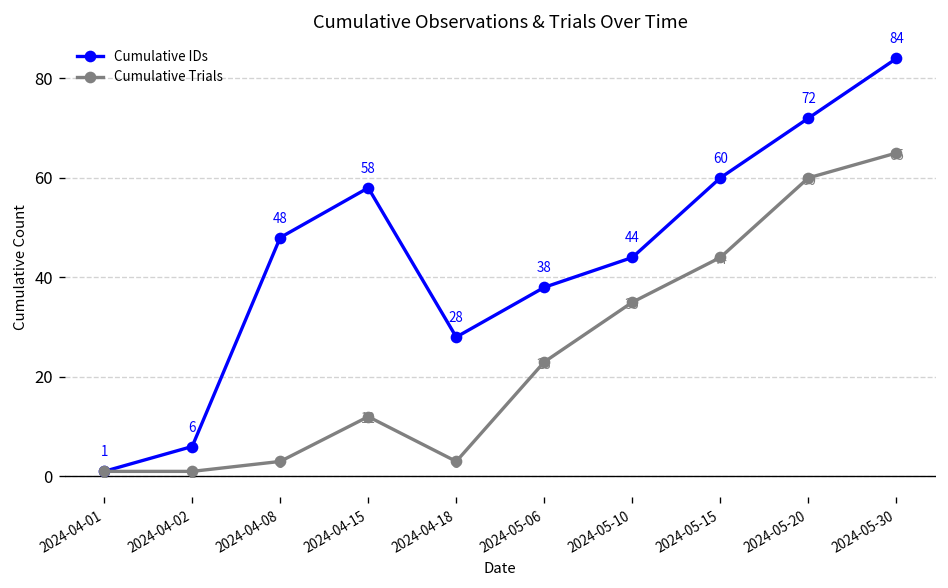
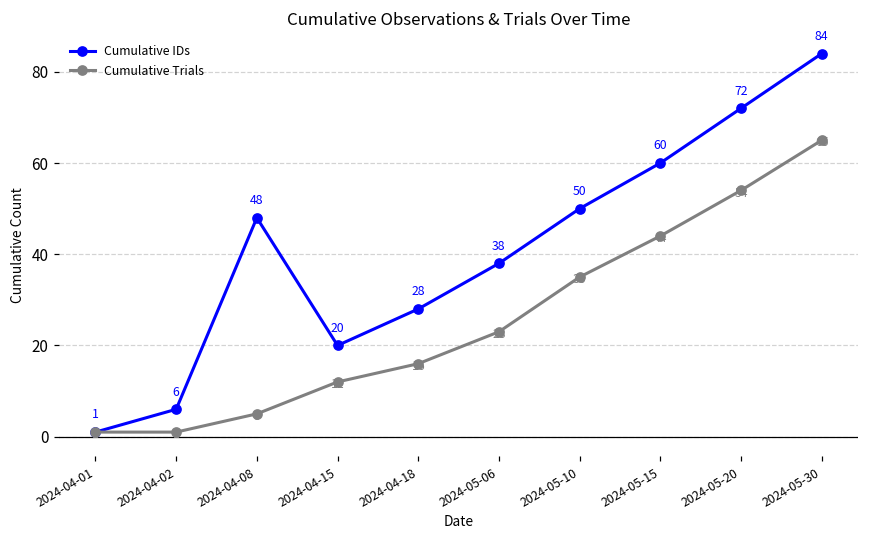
Cumulative Trials, 2024-04-08: 3 -> 5
Cumulative IDs, 2024-04-15: 58 -> 20
Cumulative Trials, 2024-04-18: 3 -> 16
Cumulative IDs, 2024-05-10: 44 -> 50
Cumulative Trials, 2024-05-20: 60 -> 54
